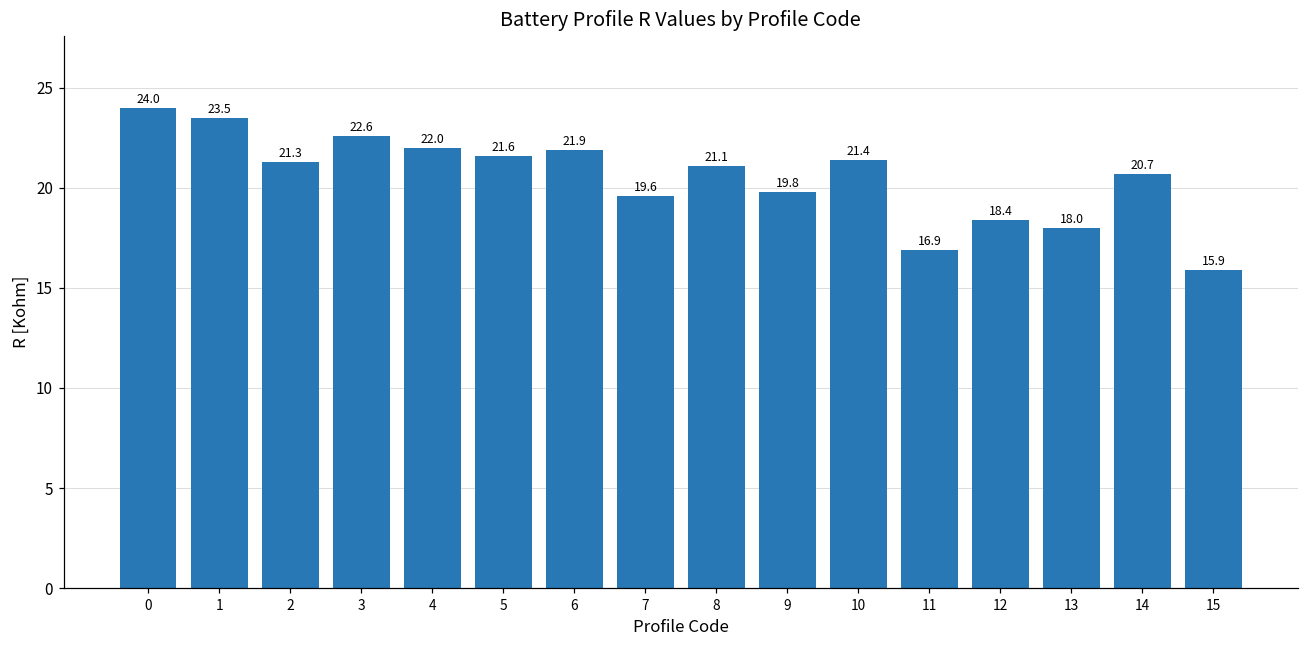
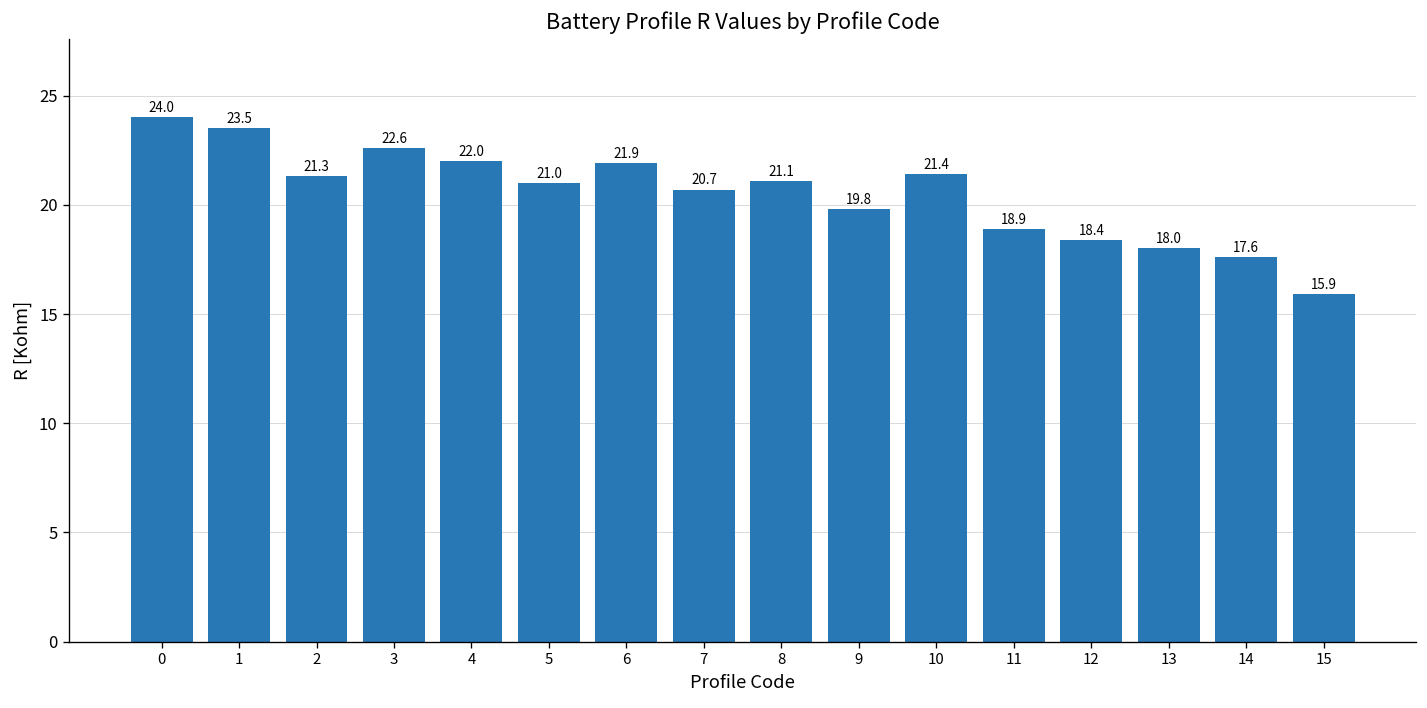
5: 21.6 -> 21.0
7: 19.6 -> 20.7
11: 16.9 -> 18.9
14: 20.7 -> 17.6
